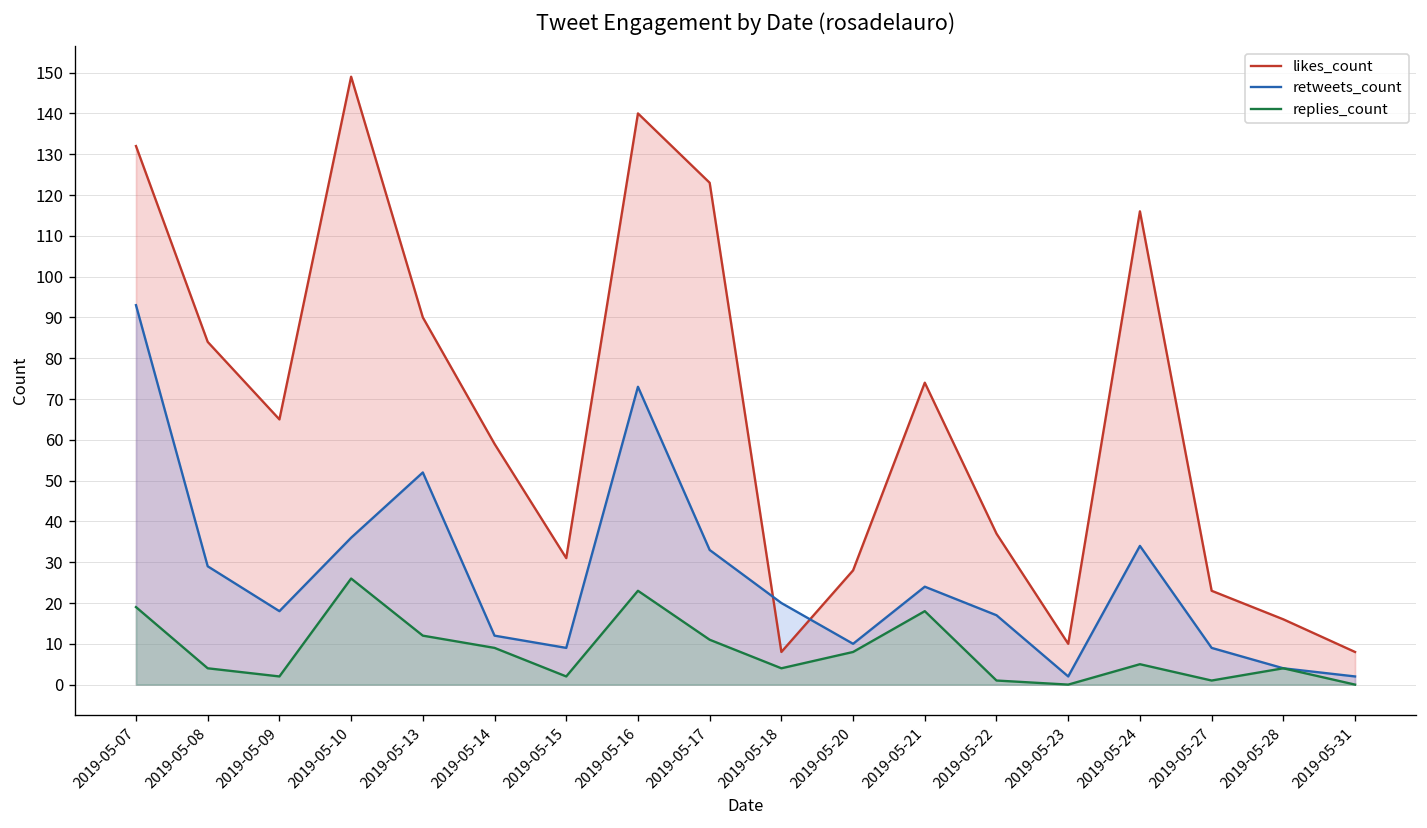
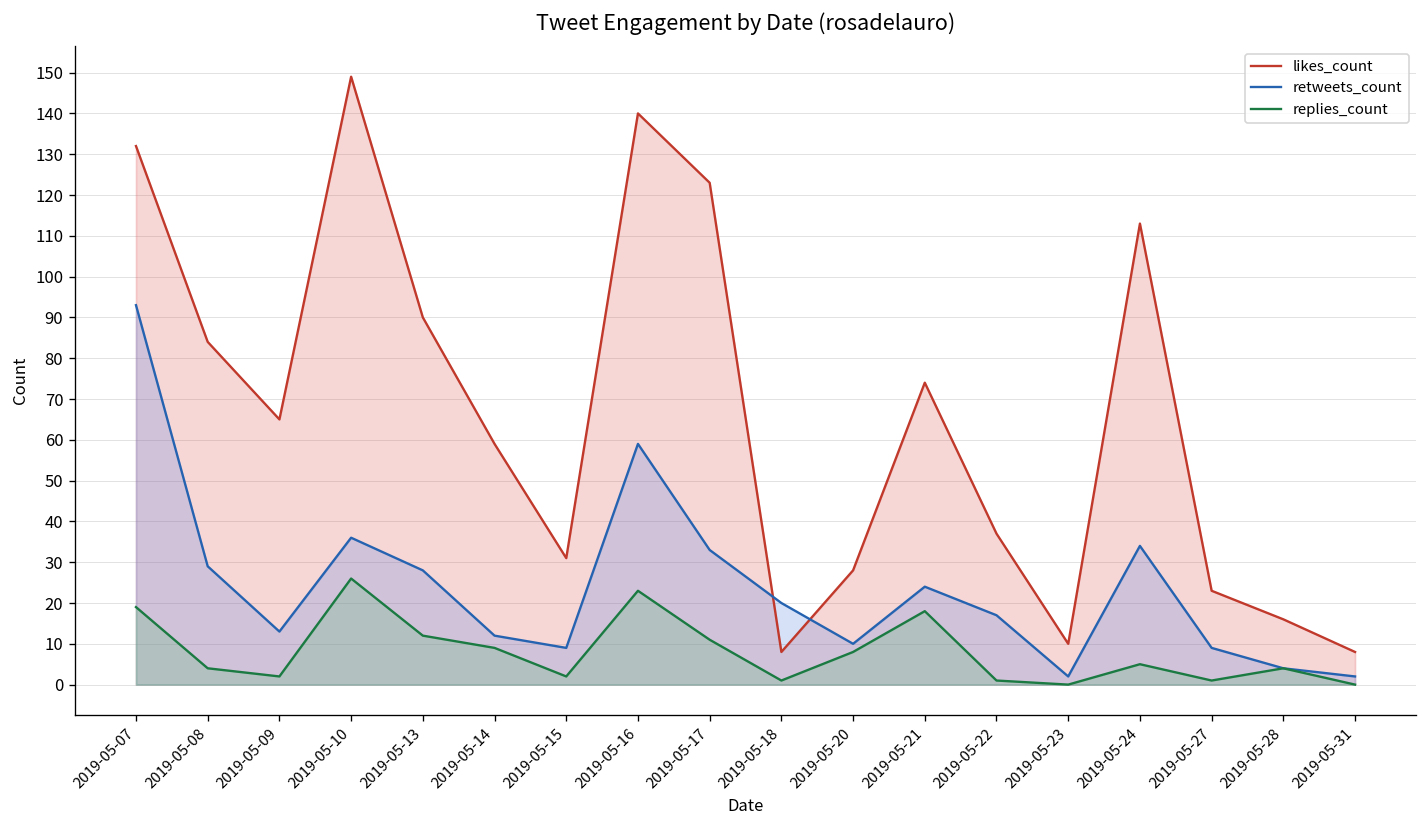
retweets_count, 2019-05-09: 18 -> 13
retweets_count, 2019-05-13: 52 -> 28
retweets_count, 2019-05-16: 73 -> 59
replies_count, 2019-05-18: 4 -> 1
likes_count, 2019-05-24: 116 -> 113
